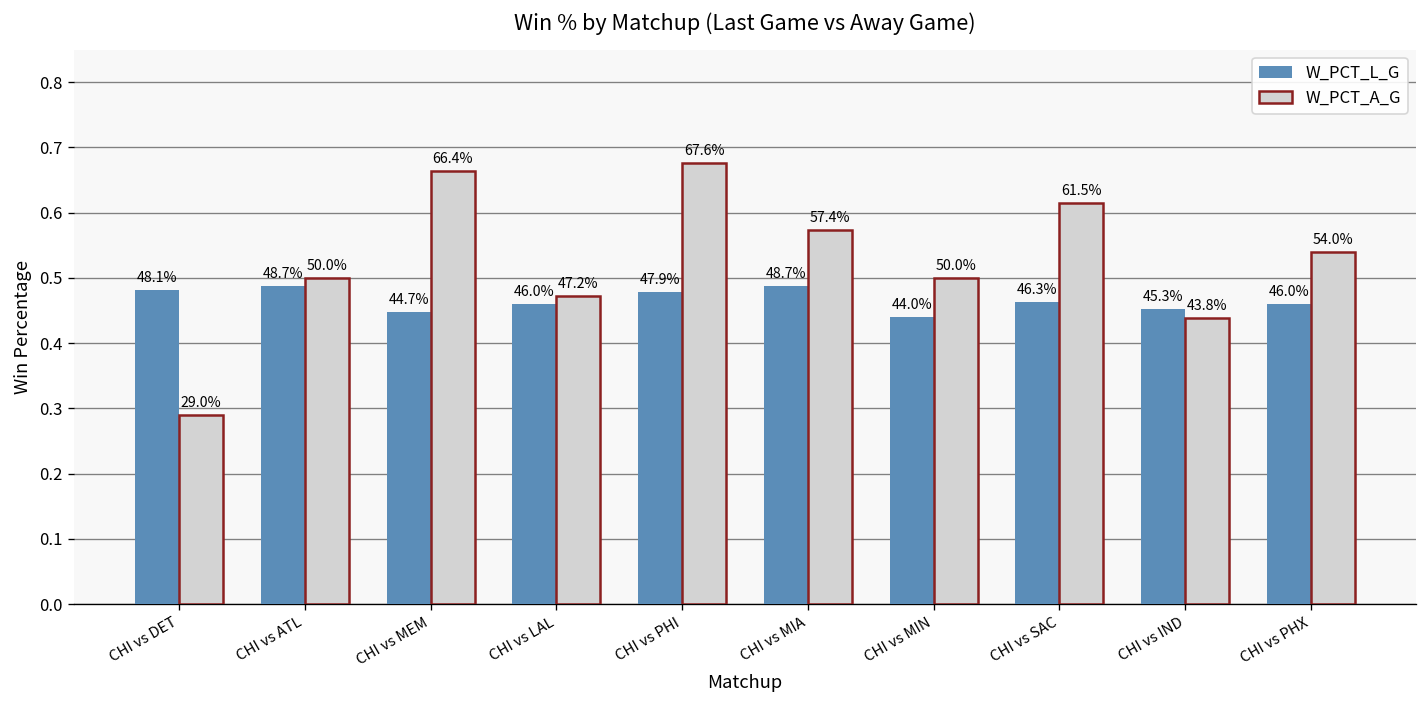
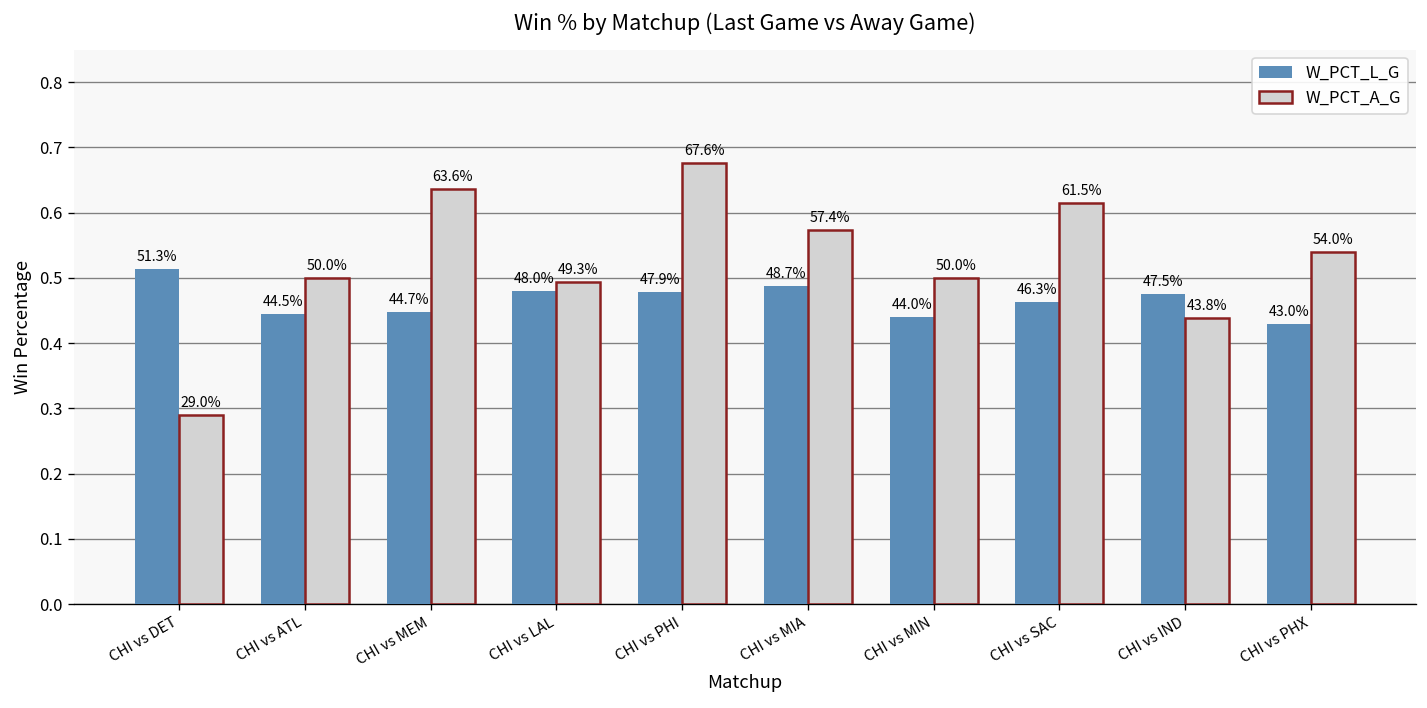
W_PCT_L_G, CHI vs DET: 48.1% -> 51.3%
W_PCT_L_G, CHI vs ATL: 48.7% -> 44.5%
W_PCT_A_G, CHI vs MEM: 66.4% -> 63.6%
W_PCT_L_G, CHI vs LAL: 46.0% -> 48.0%
W_PCT_A_G, CHI vs LAL: 47.2% -> 49.3%
W_PCT_L_G, CHI vs IND: 45.3% -> 47.5%
W_PCT_L_G, CHI vs PHX: 46.0% -> 43.0%
